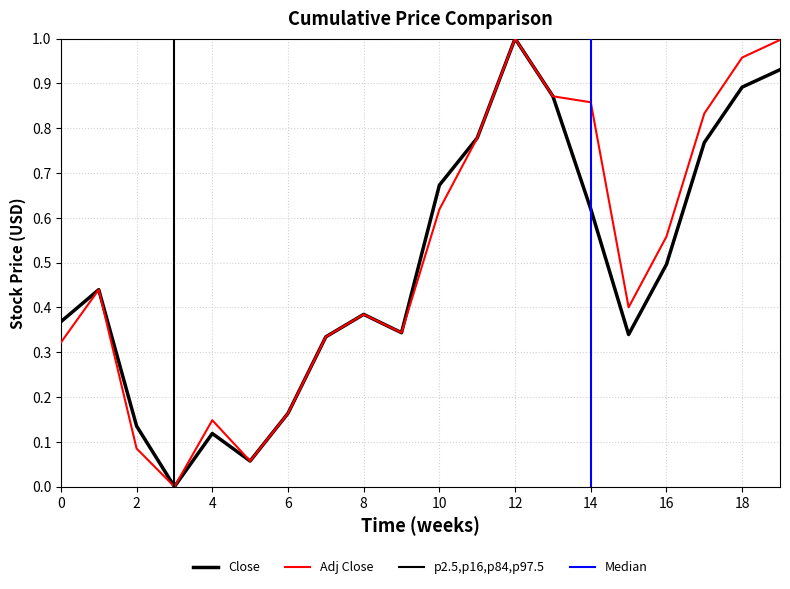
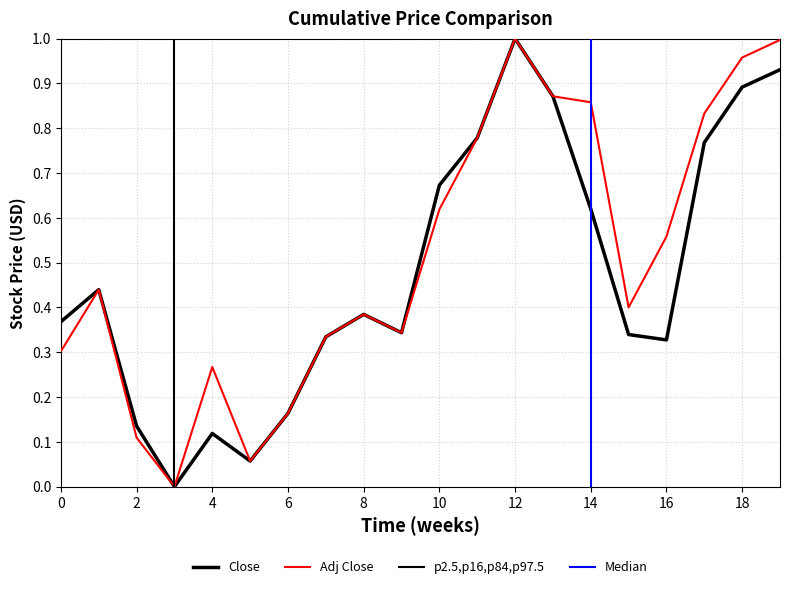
Adj Close, 0: 0.32 -> 0.30
Adj Close, 2: 0.09 -> 0.11
Adj Close, 4: 0.15 -> 0.27
Close, 16: 0.50 -> 0.33
